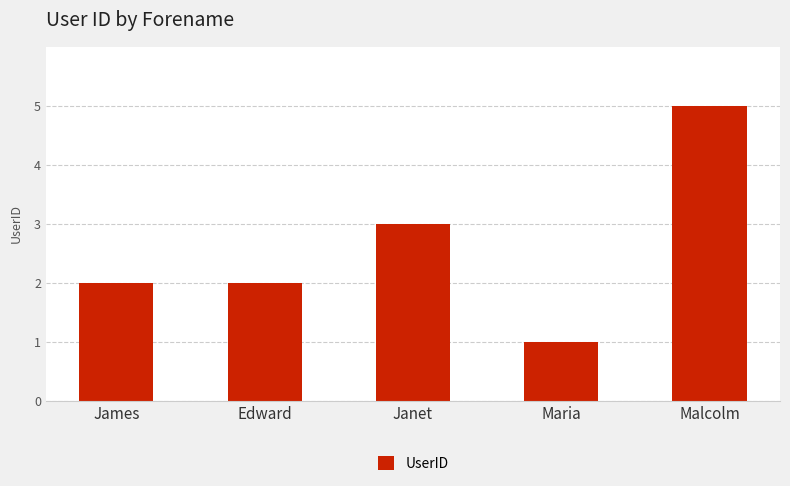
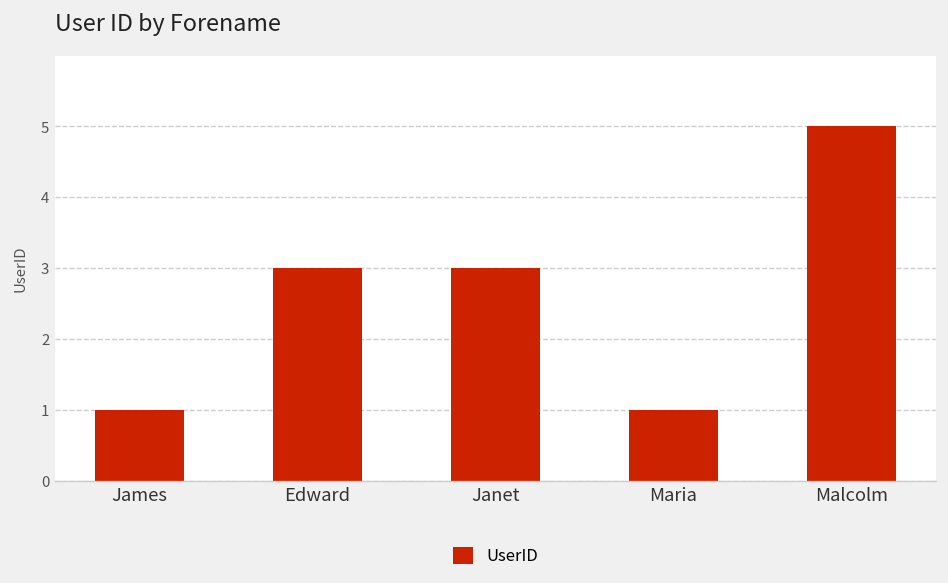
James: 2 -> 1
Edward: 2 -> 3
